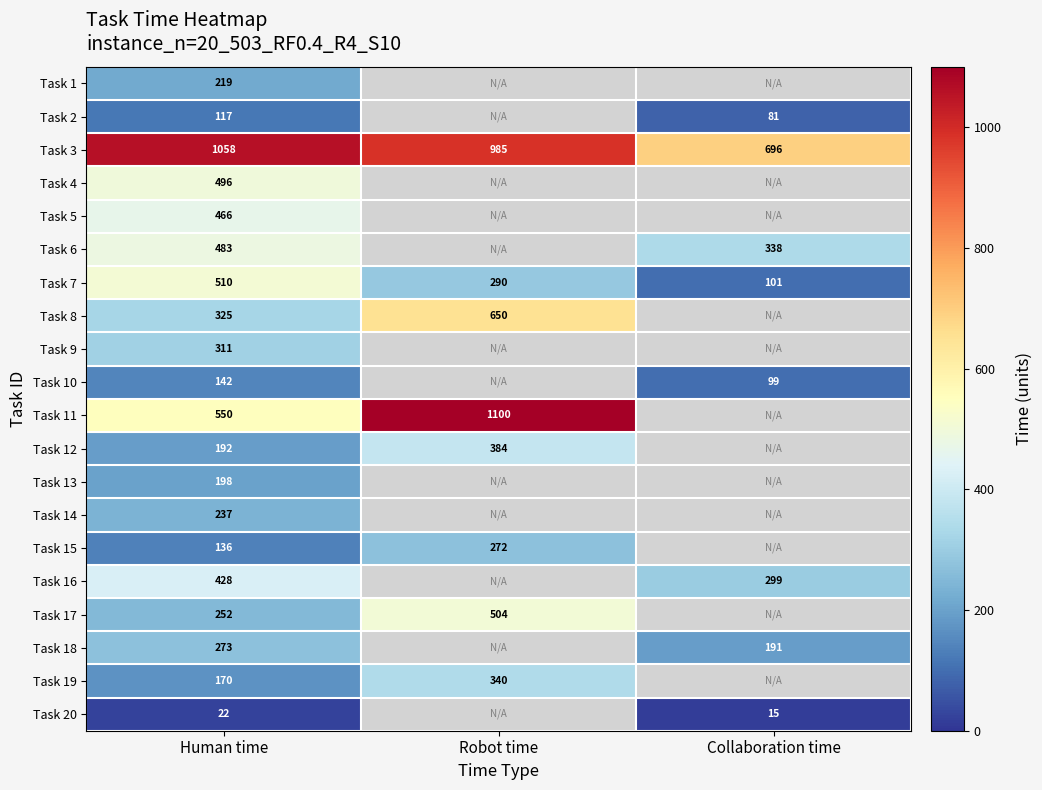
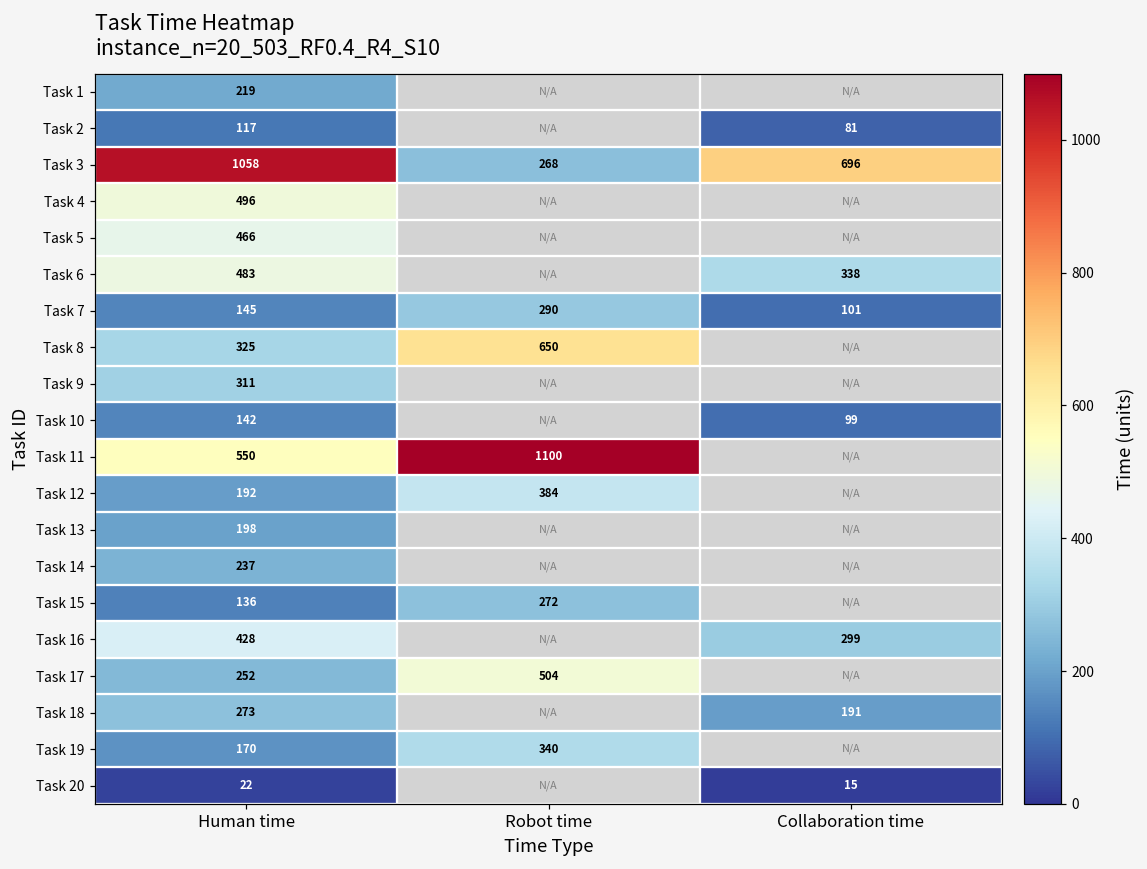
Task 3, Robot time: 985 -> 268
Task 7, Human time: 510 -> 145
